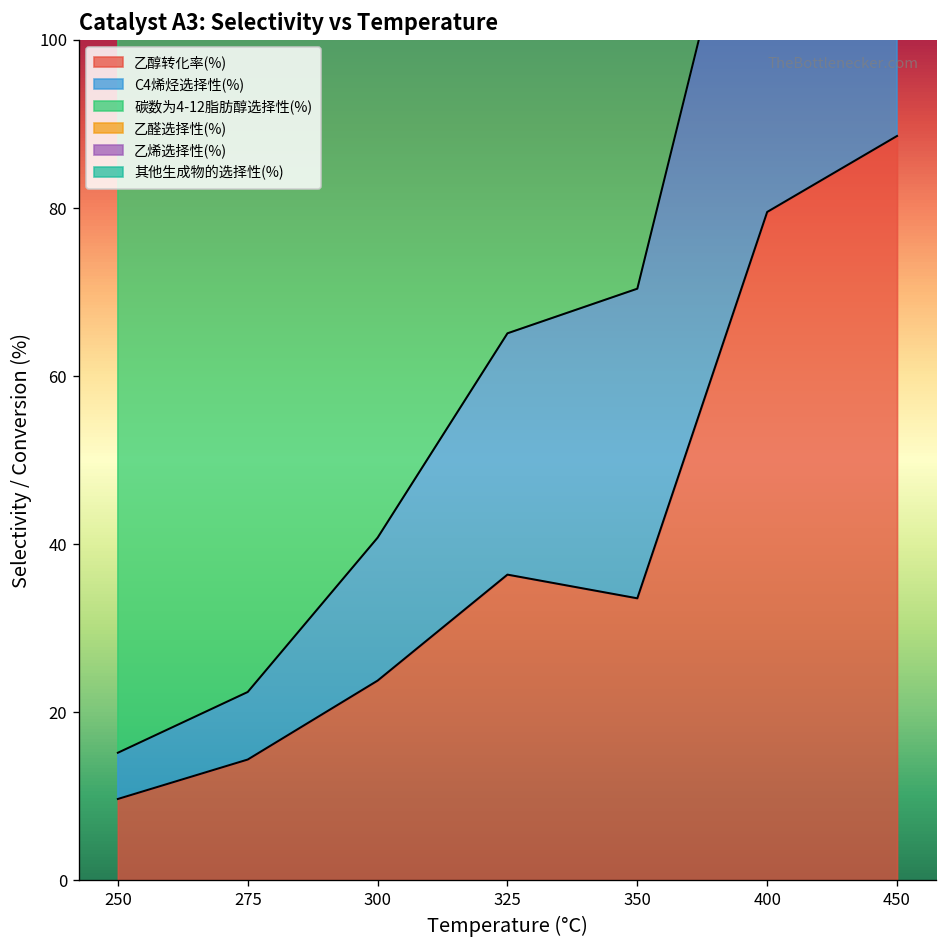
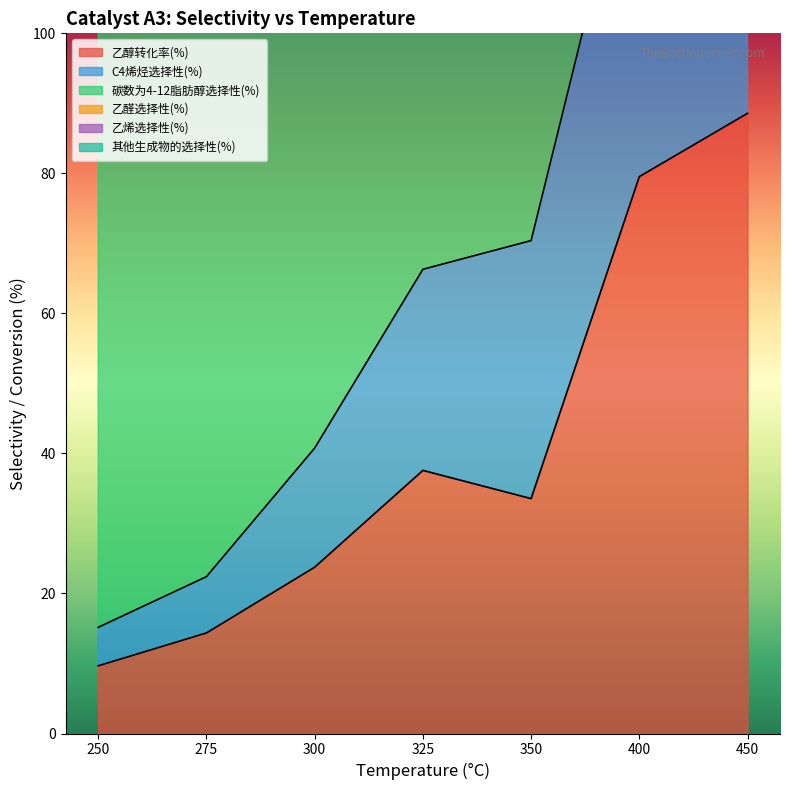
乙醇转化率(%), 325: 36 -> 38
